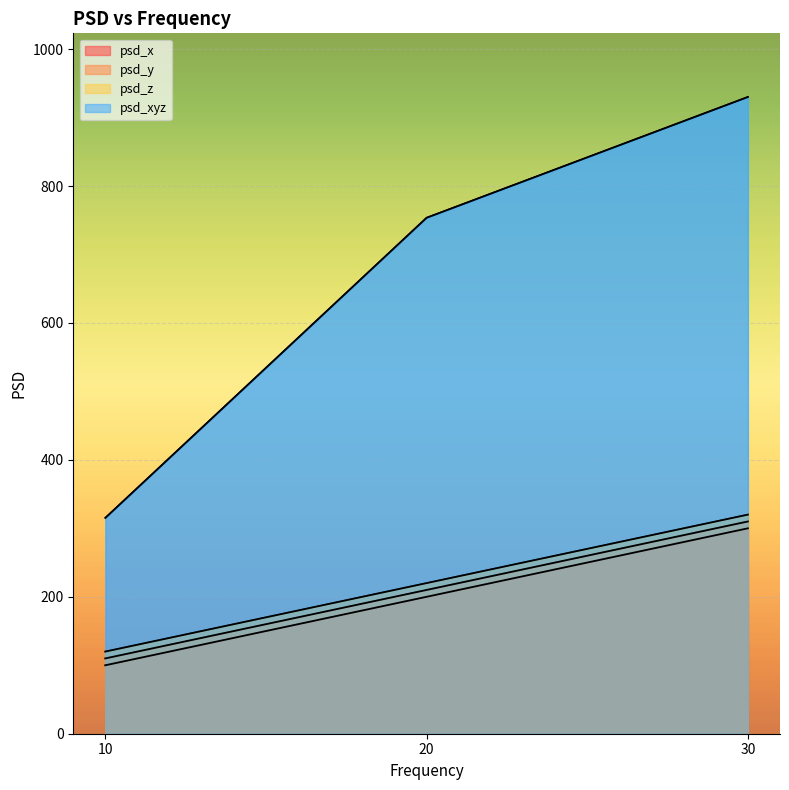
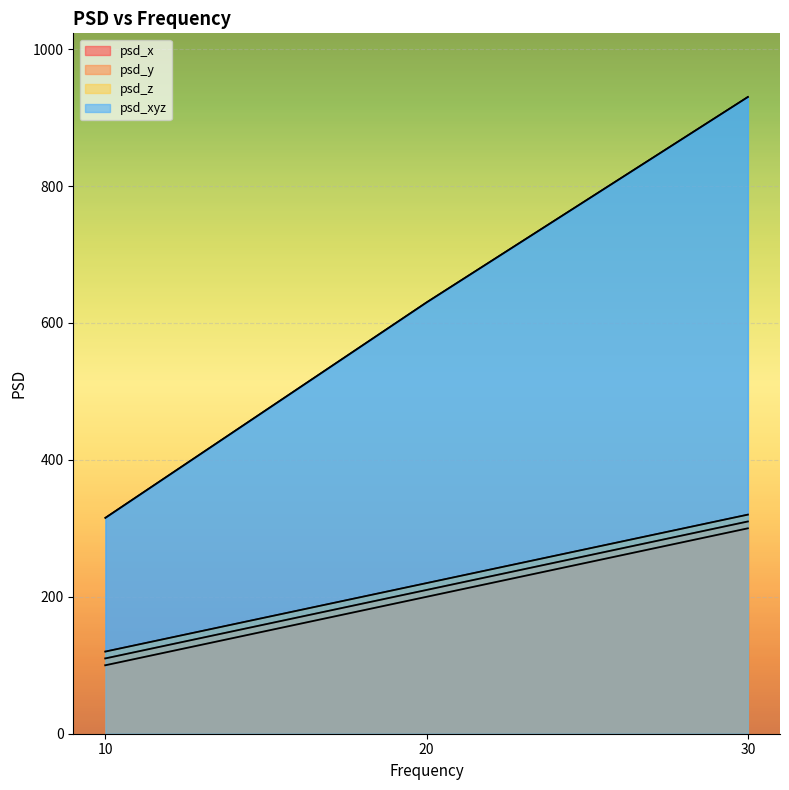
psd_xyz, 20: 750 -> 630
